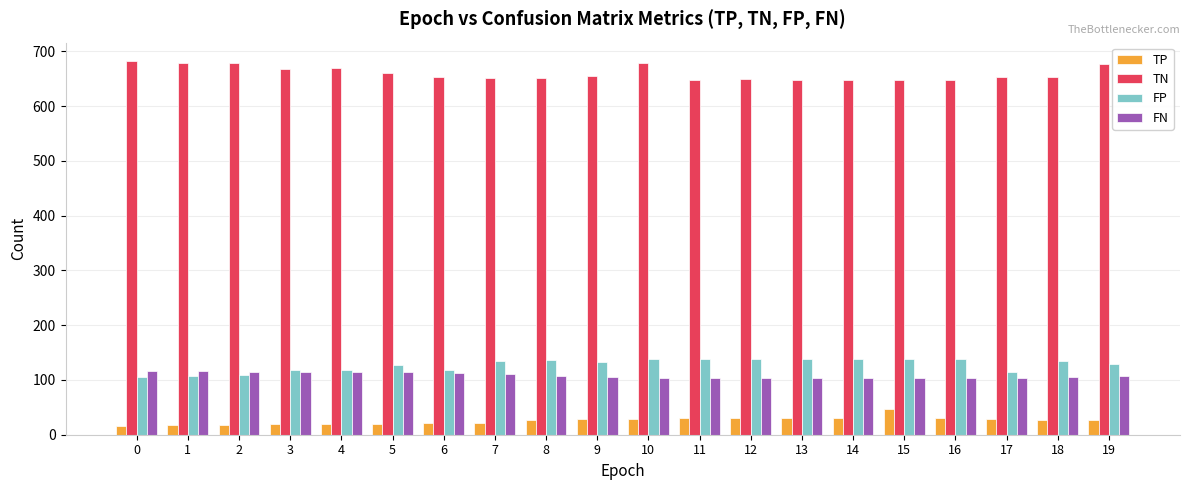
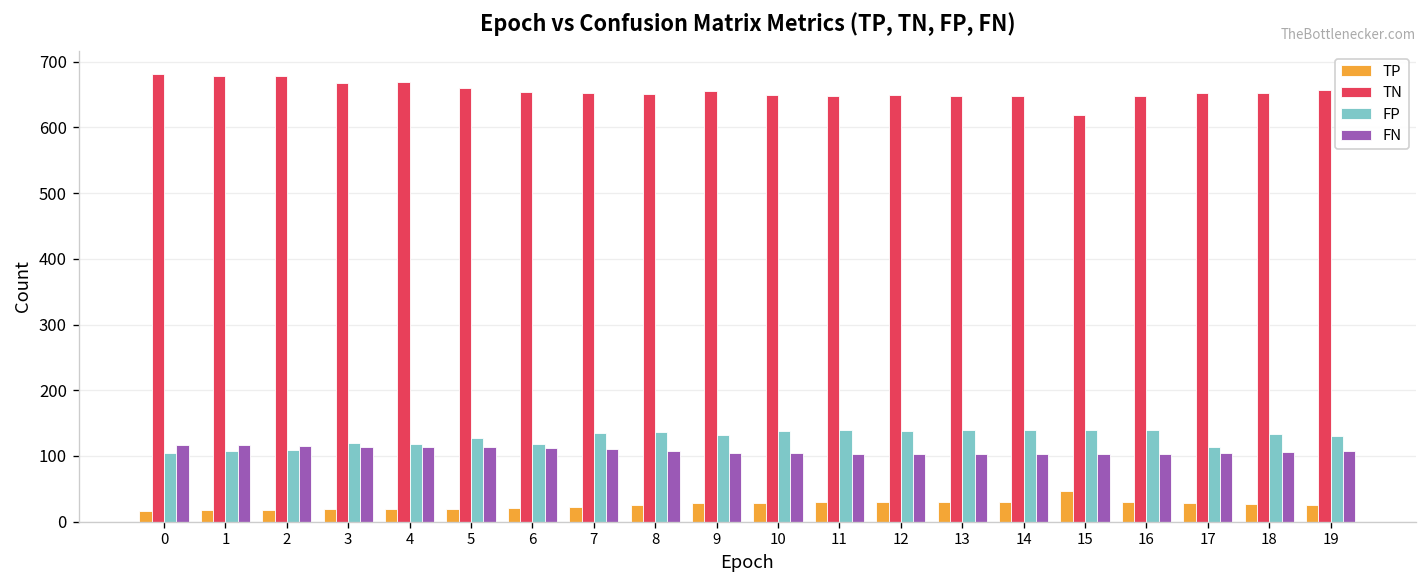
TN, 10: 680 -> 650
TN, 15: 650 -> 620
TN, 19: 680 -> 660
